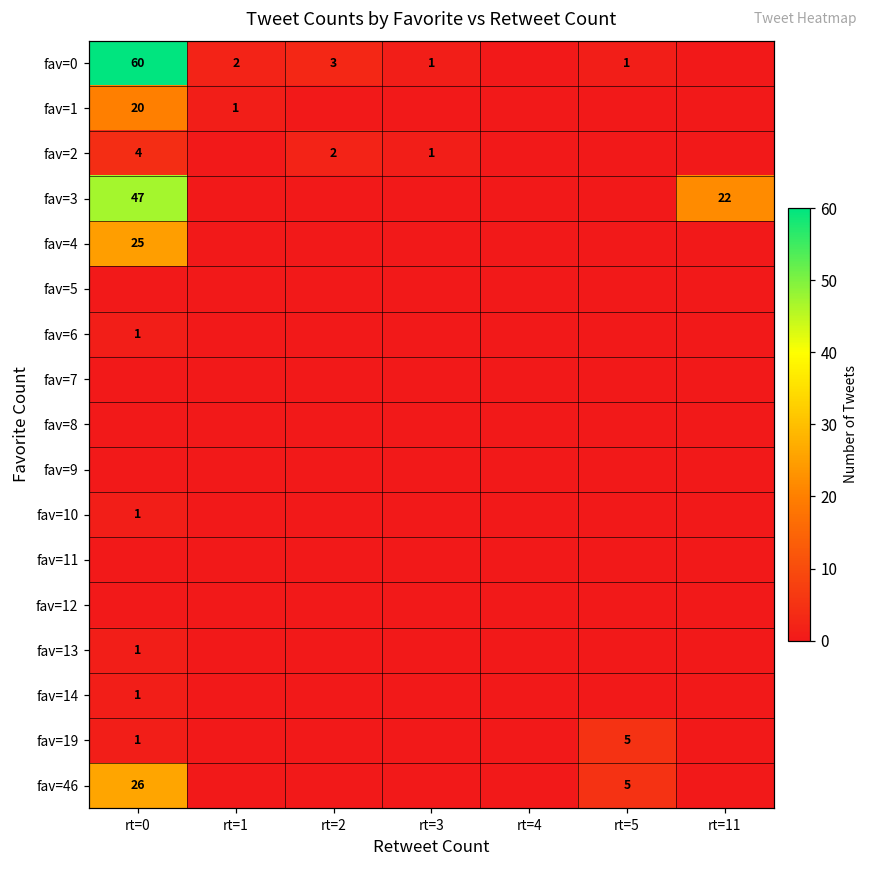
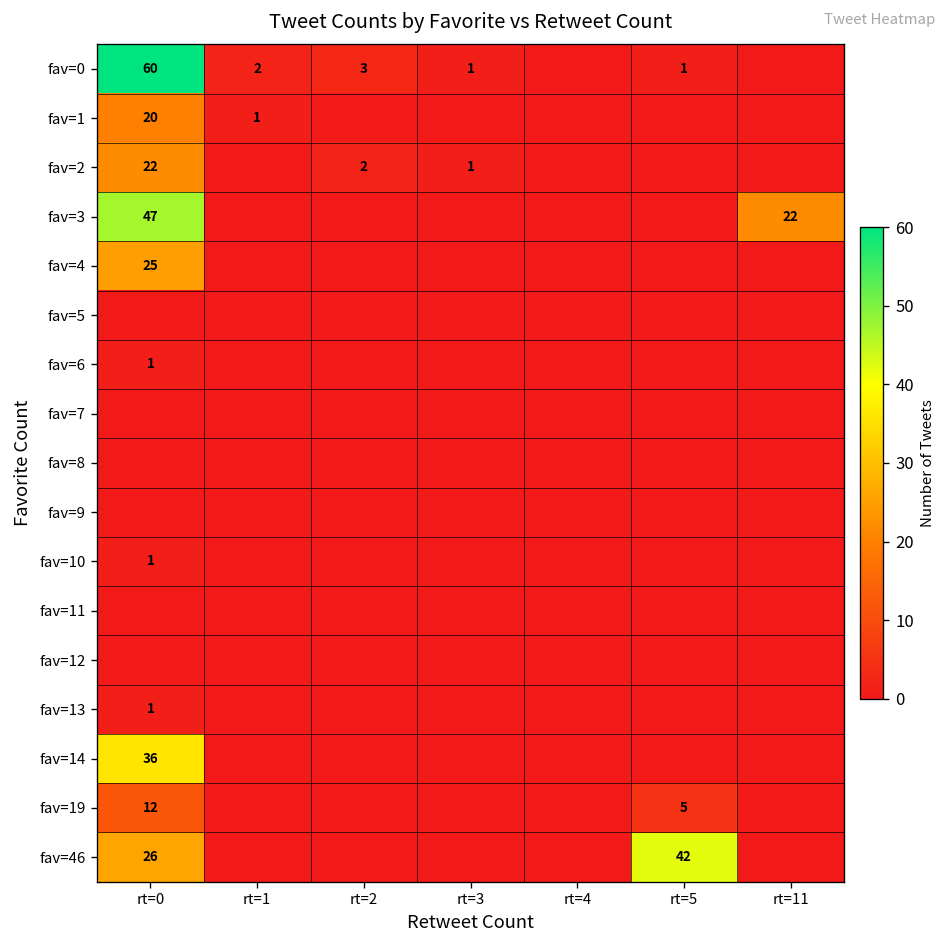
fav=2, rt=0: 4 -> 22
fav=14, rt=0: 1 -> 36
fav=19, rt=0: 1 -> 12
fav=46, rt=5: 5 -> 42
